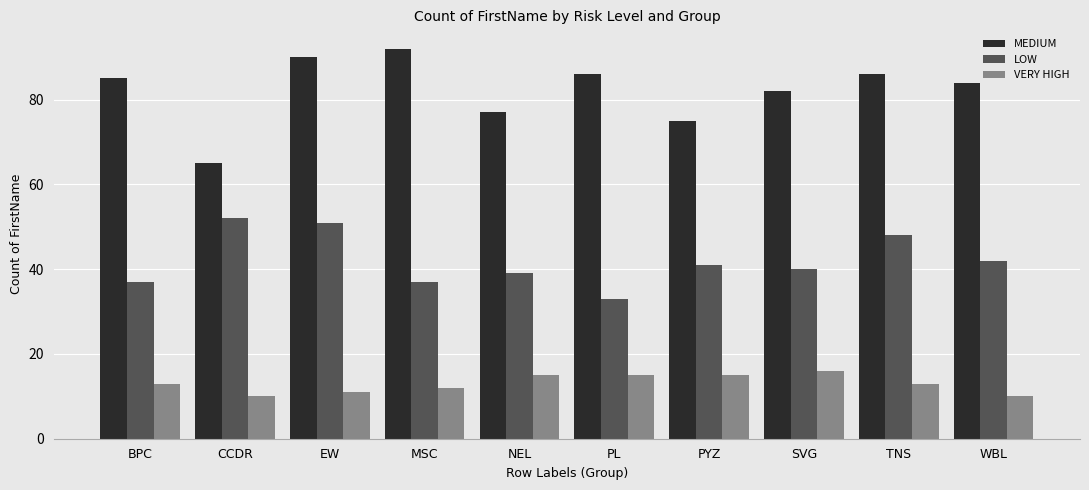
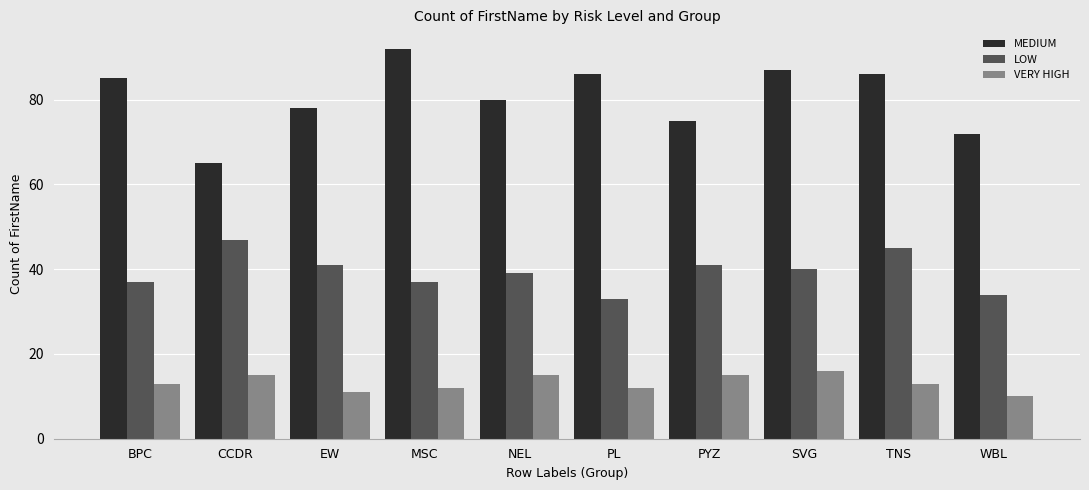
LOW, CCDR: 52 -> 47
VERY HIGH, CCDR: 10 -> 15
MEDIUM, EW: 90 -> 78
LOW, EW: 51 -> 41
MEDIUM, NEL: 77 -> 80
VERY HIGH, PL: 15 -> 12
MEDIUM, SVG: 82 -> 87
LOW, TNS: 48 -> 45
MEDIUM, WBL: 84 -> 72
LOW, WBL: 42 -> 34
